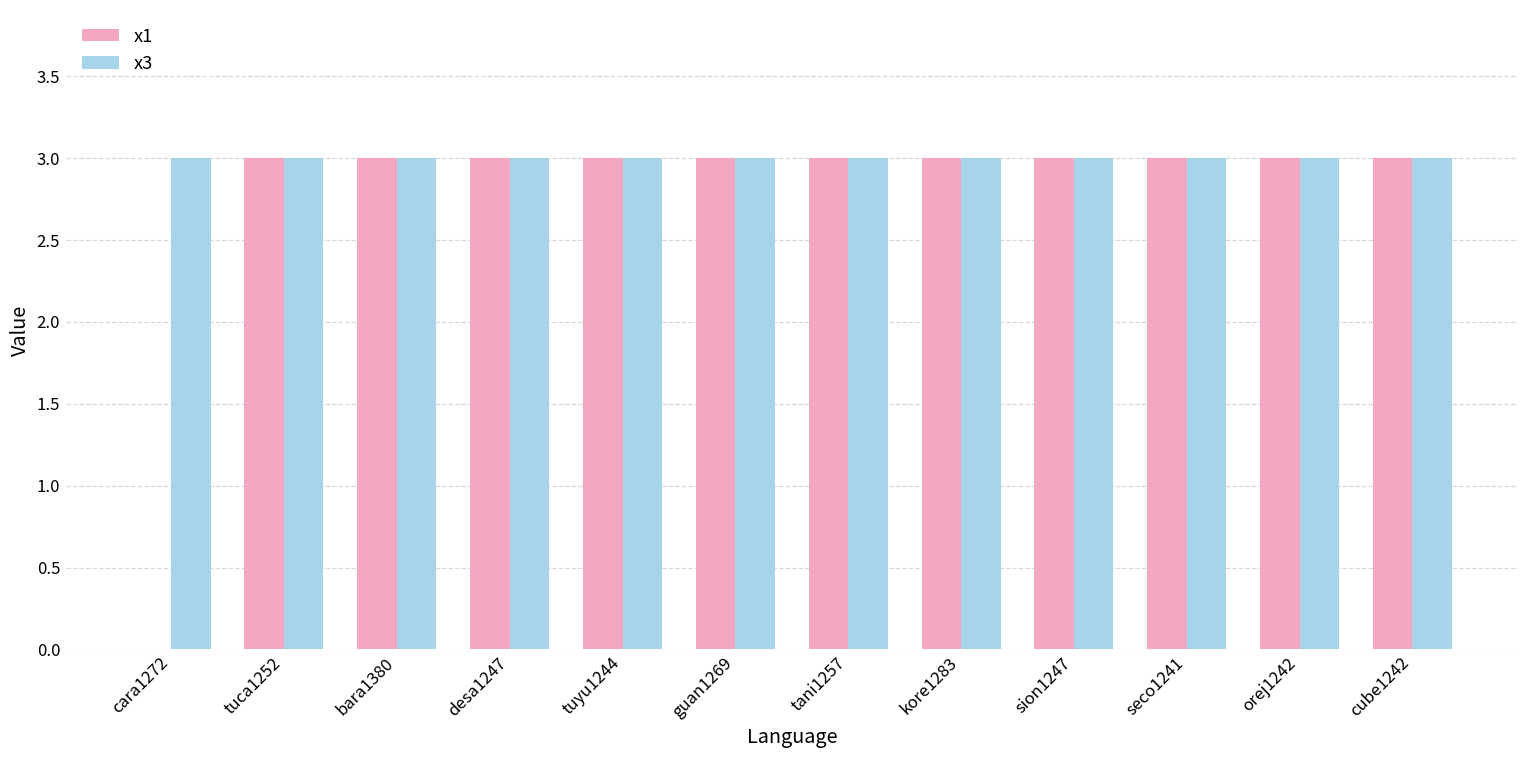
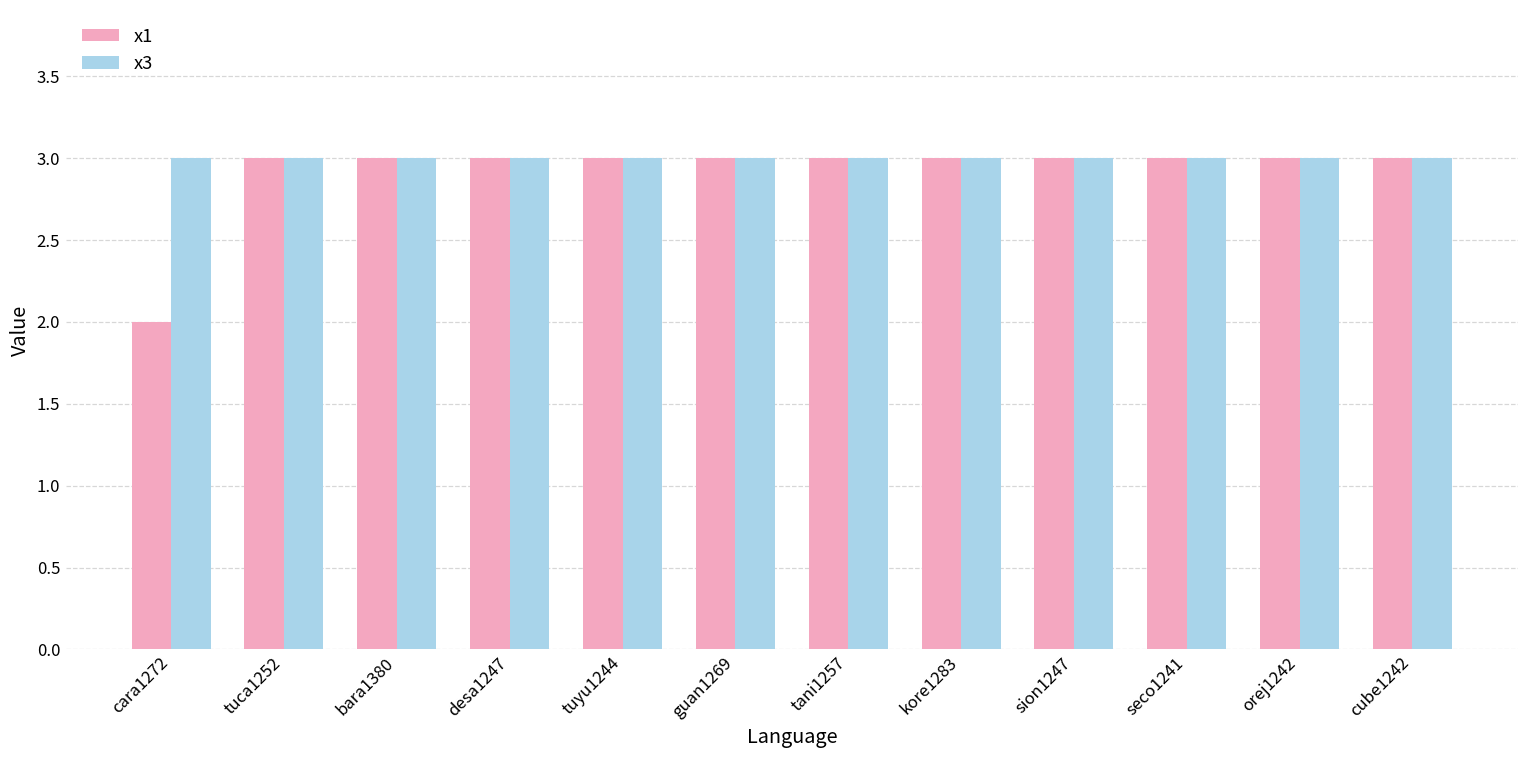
x1, cara1272: 0 -> 2
